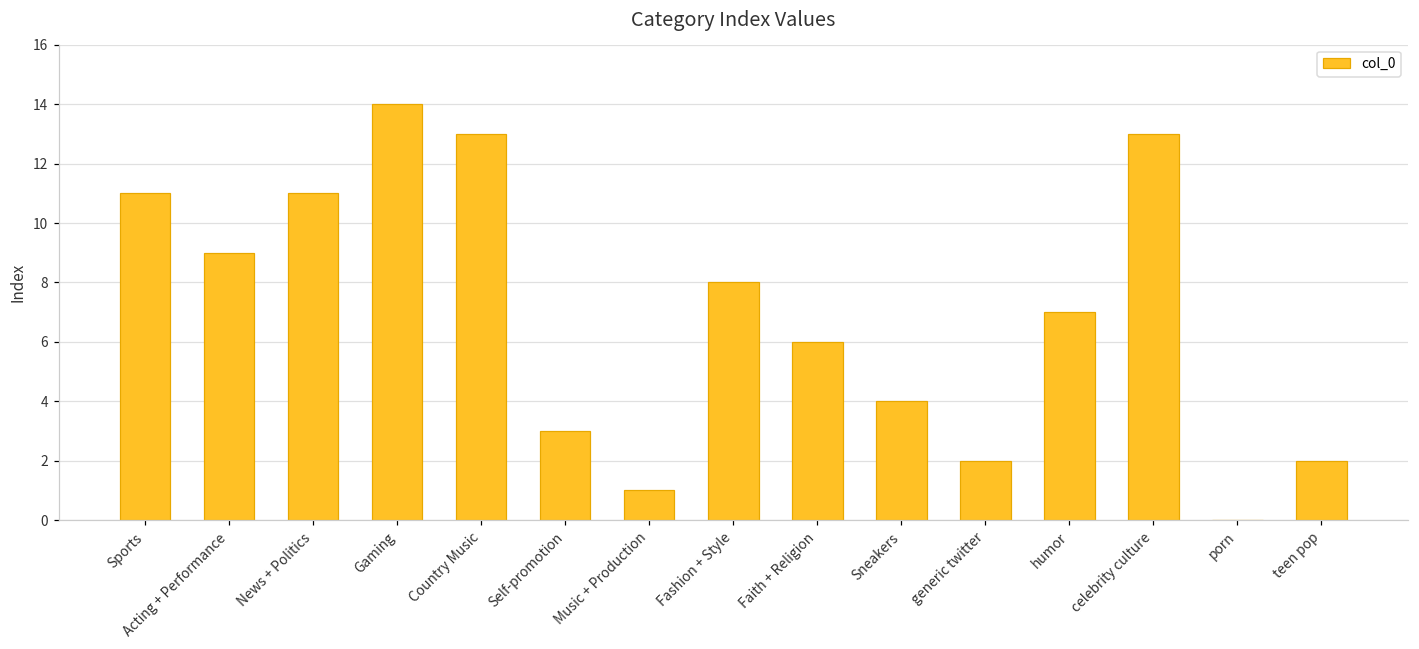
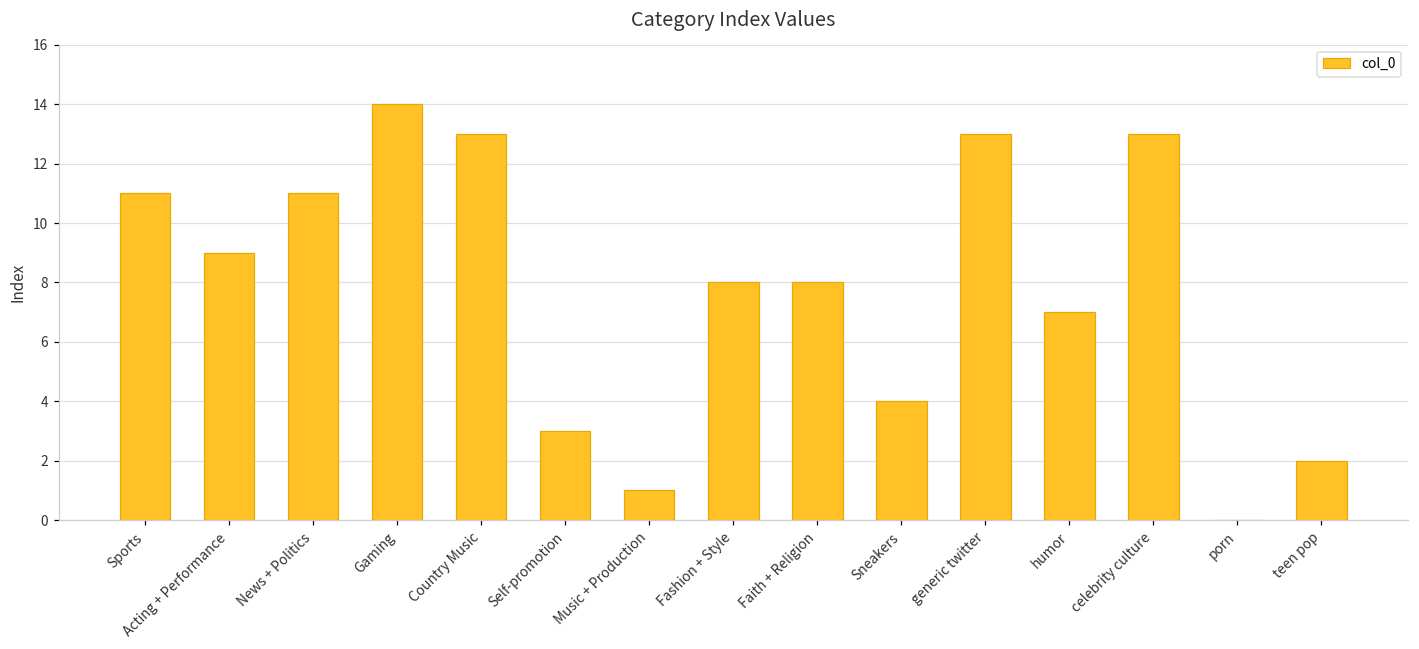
Faith + Religion: 6 -> 8
generic twitter: 2 -> 13
